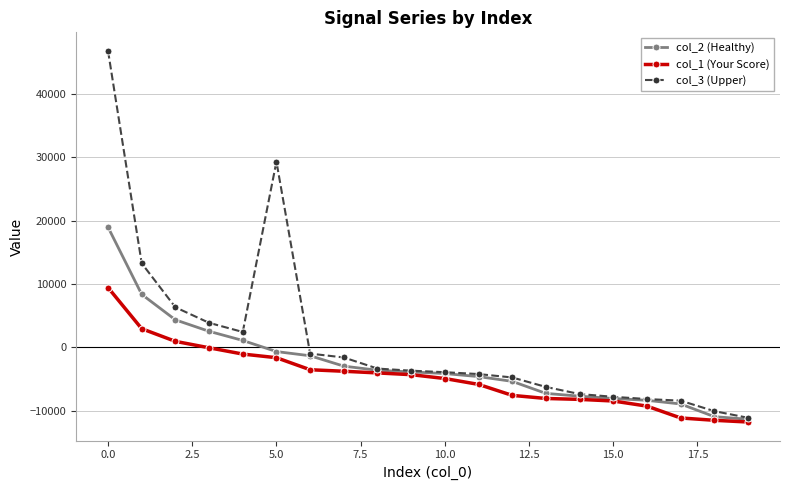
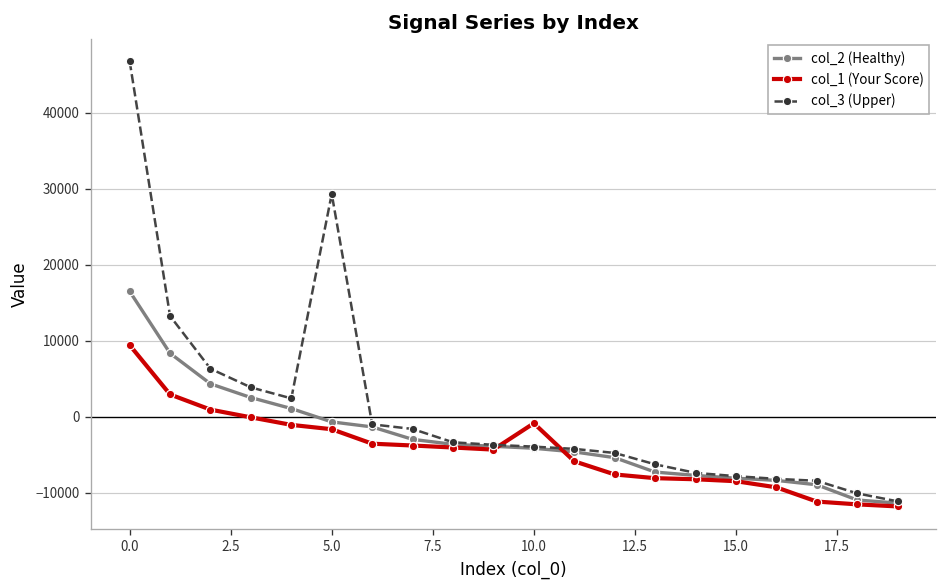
col_2 (Healthy), 0.0: 19000 -> 17000
col_1 (Your Score), 10.0: -5000 -> -1000
